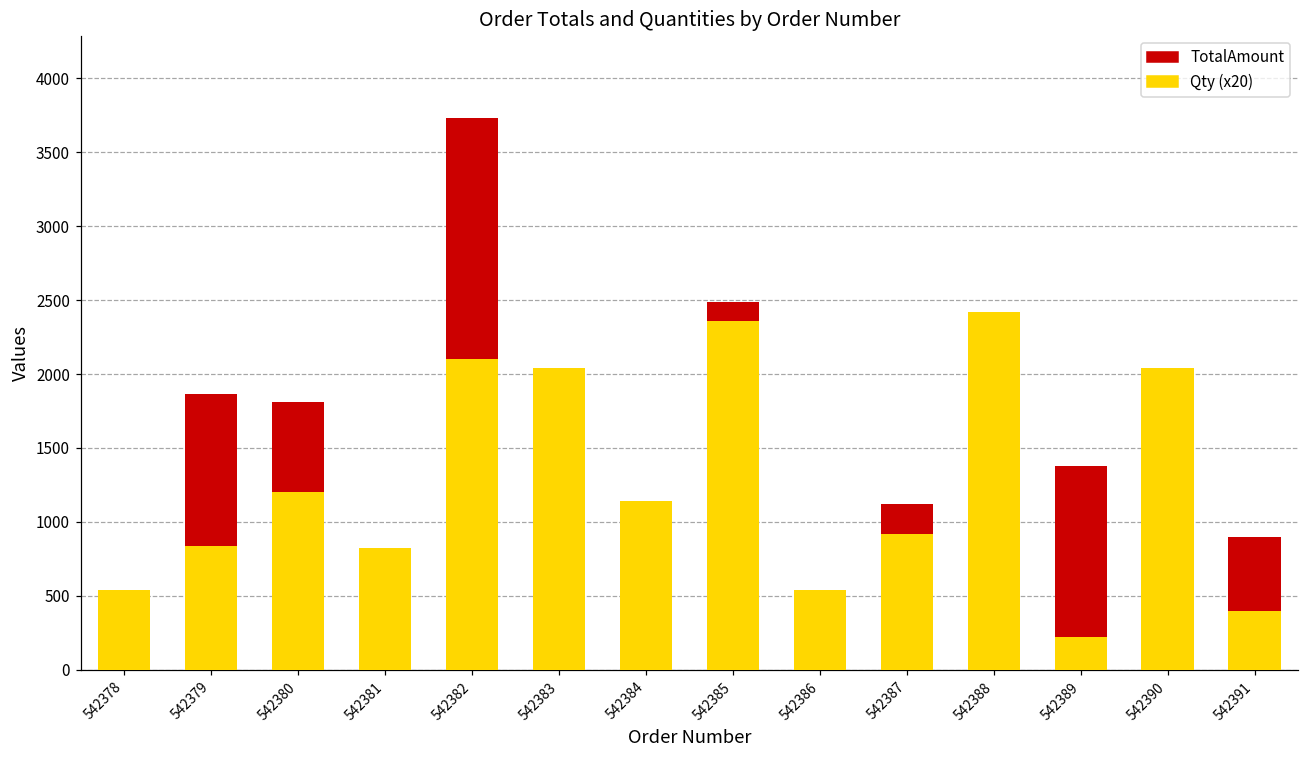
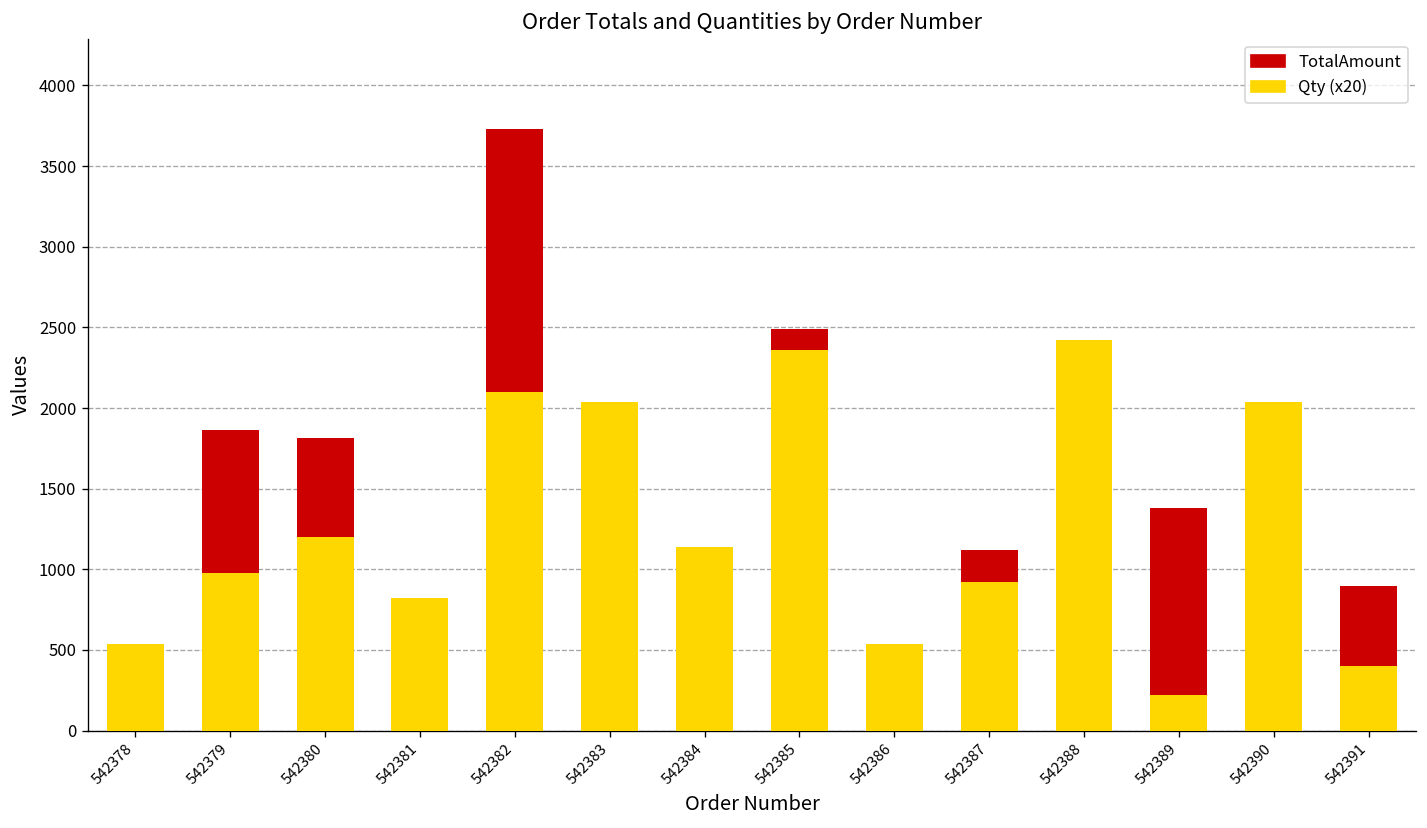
Qty (x20), 542379: 840 -> 980
